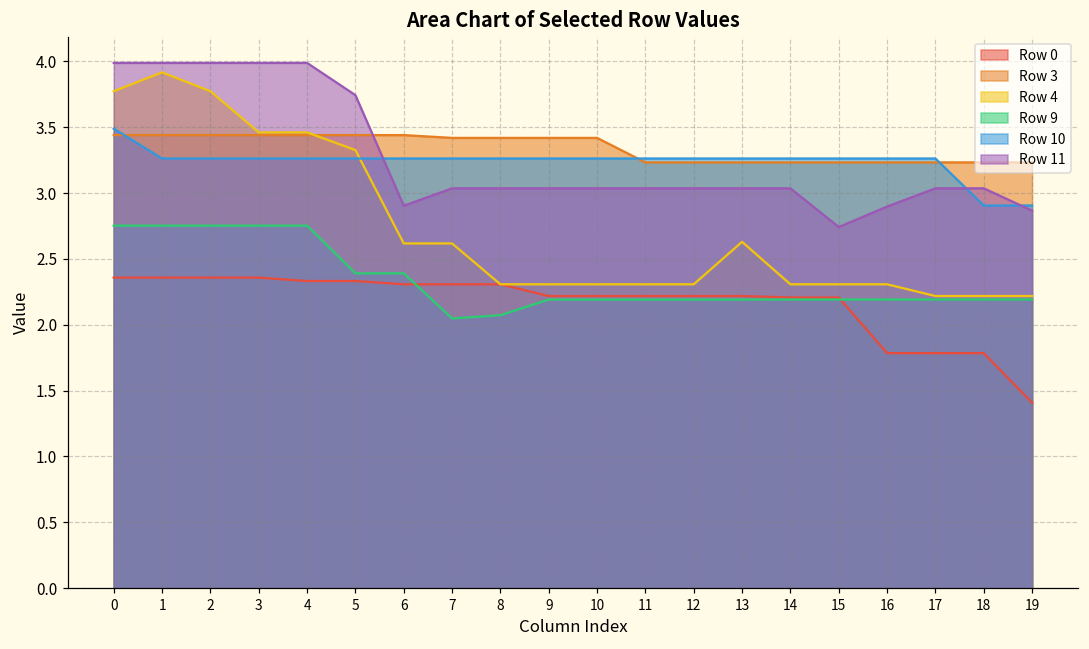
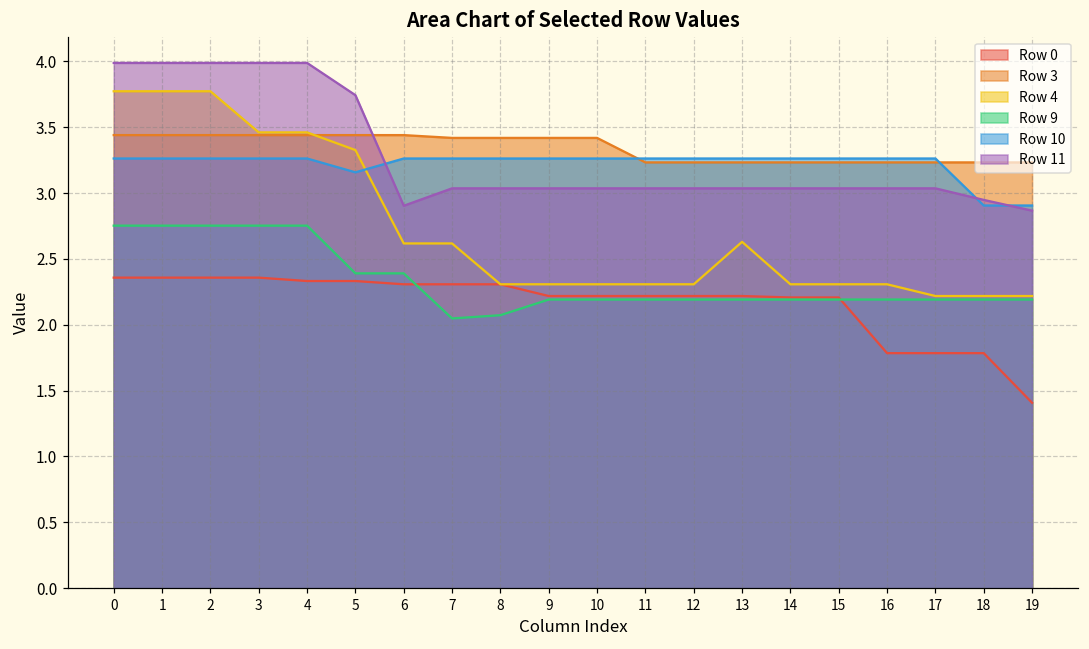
Row 10, 0: 3.49 -> 3.26
Row 4, 1: 3.92 -> 3.77
Row 10, 5: 3.26 -> 3.16
Row 11, 15: 2.74 -> 3.04
Row 11, 16: 2.90 -> 3.04
Row 11, 18: 3.04 -> 2.95
